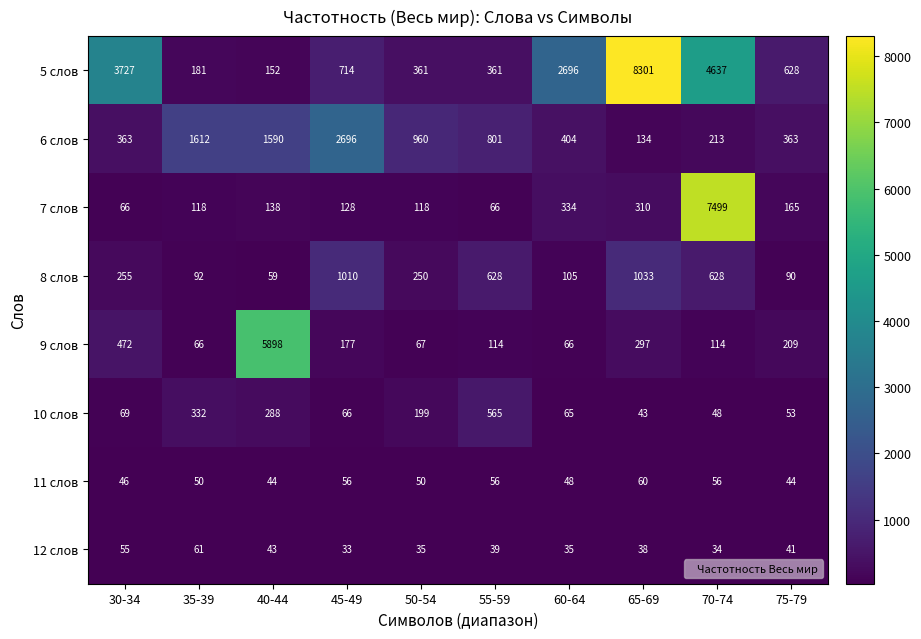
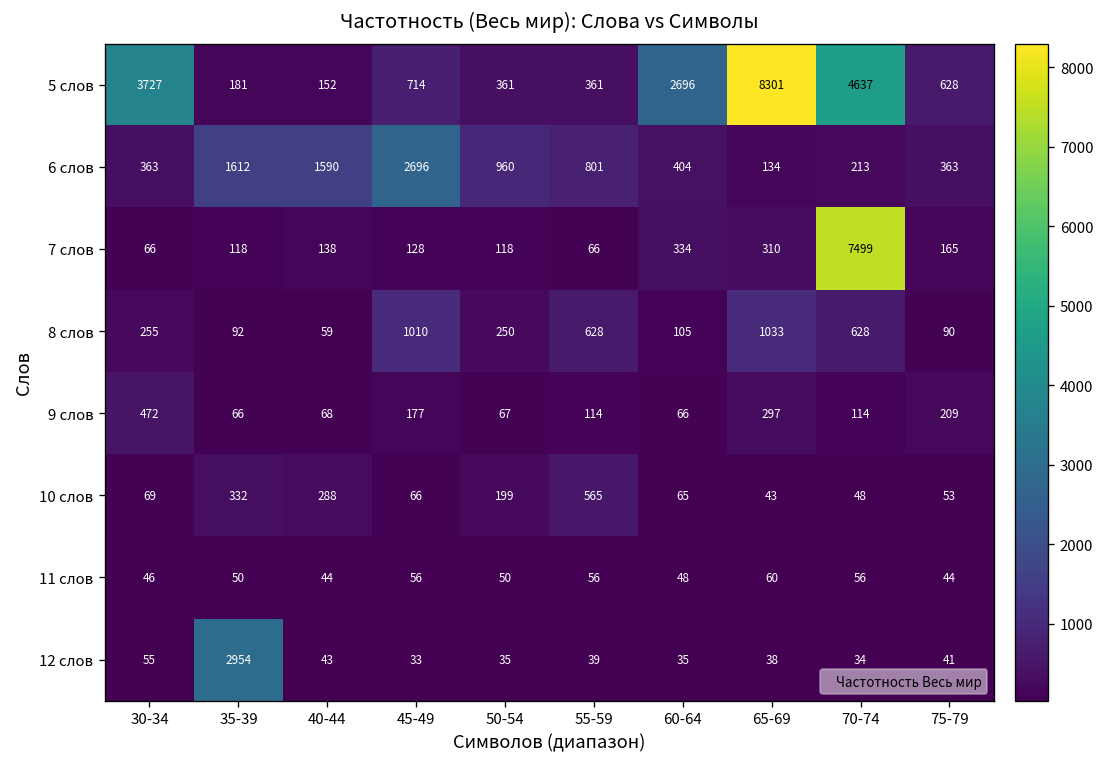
9 слов, 40-44: 5898 -> 68
12 слов, 35-39: 61 -> 2954
